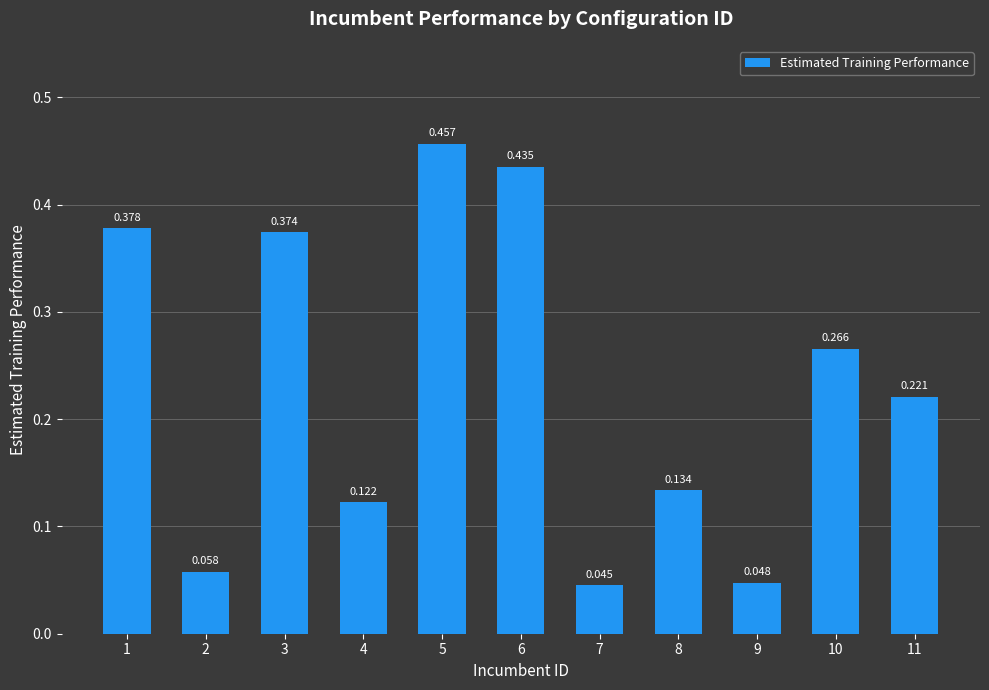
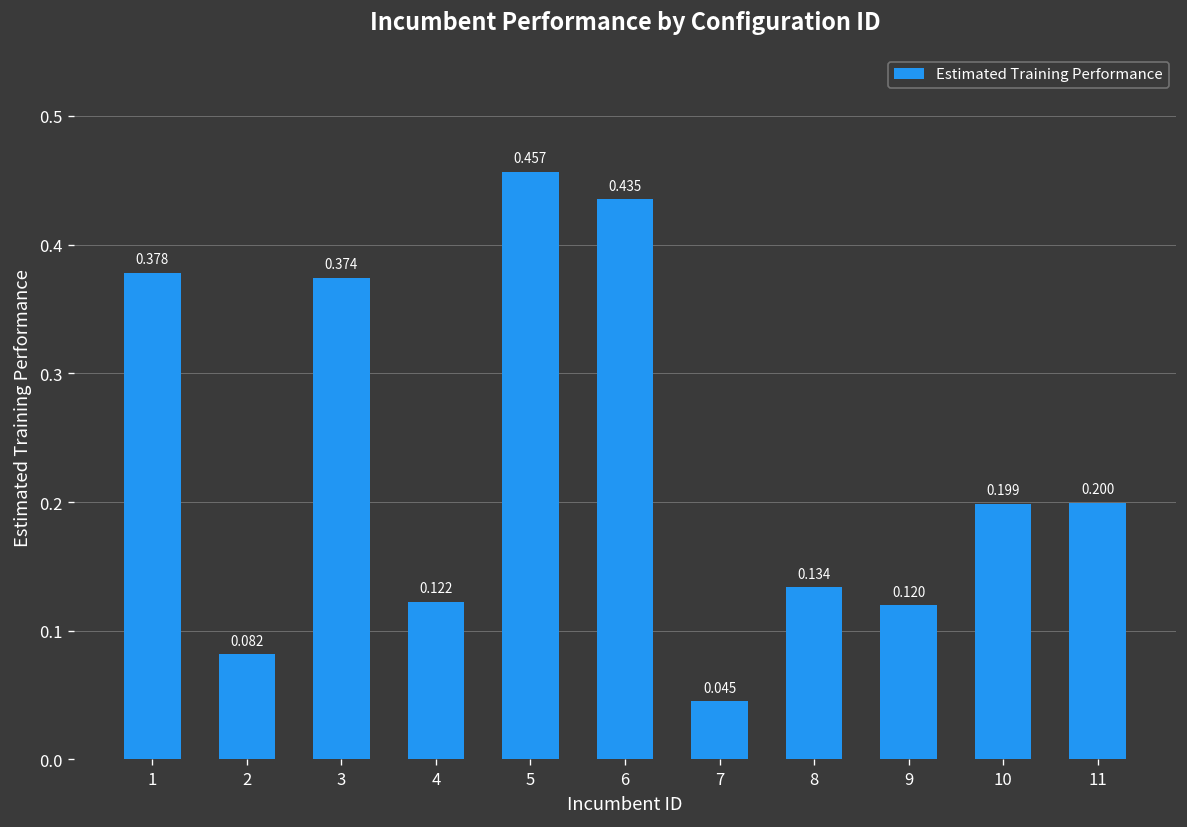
2: 0.058 -> 0.082
9: 0.048 -> 0.120
10: 0.266 -> 0.199
11: 0.221 -> 0.200
